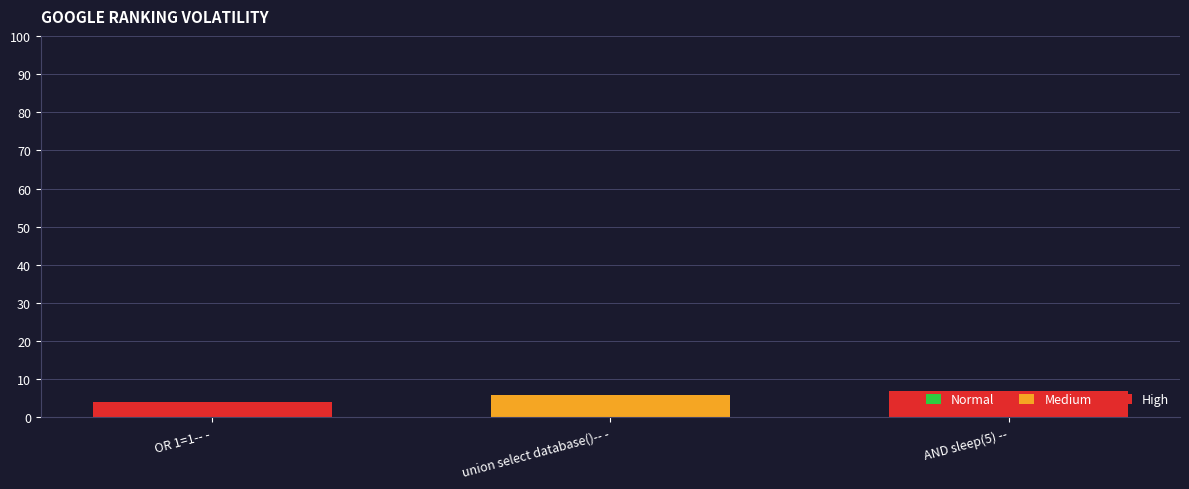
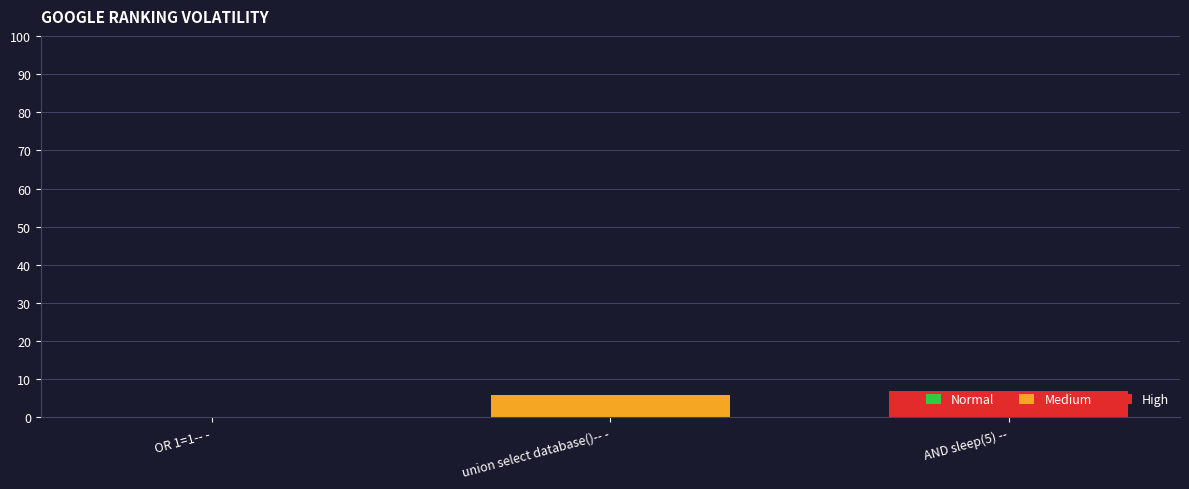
OR 1=1-- -: 4 -> 0
